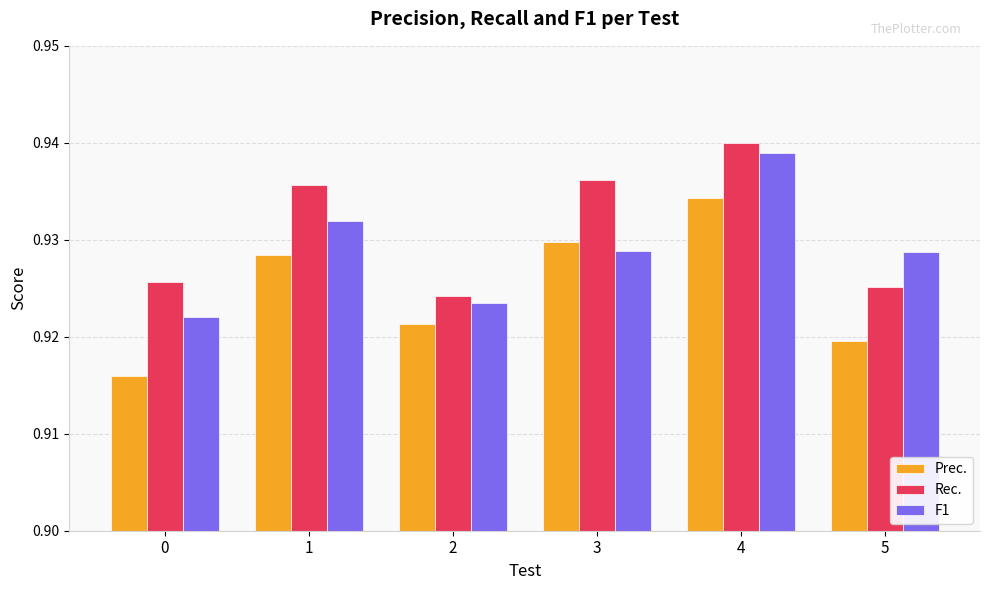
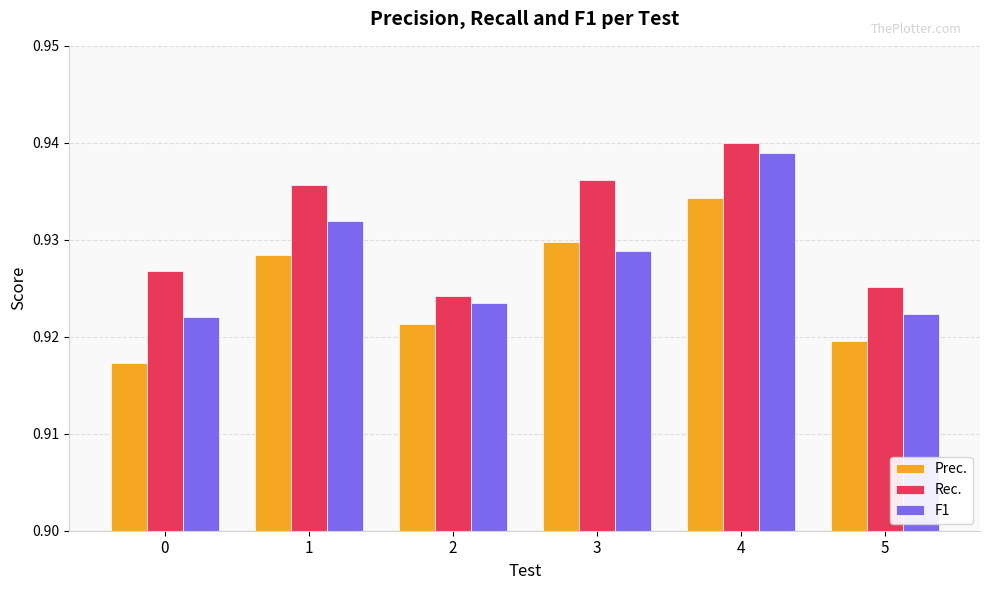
Prec., 0: 0.916 -> 0.917
Rec., 0: 0.926 -> 0.927
F1, 5: 0.929 -> 0.922
